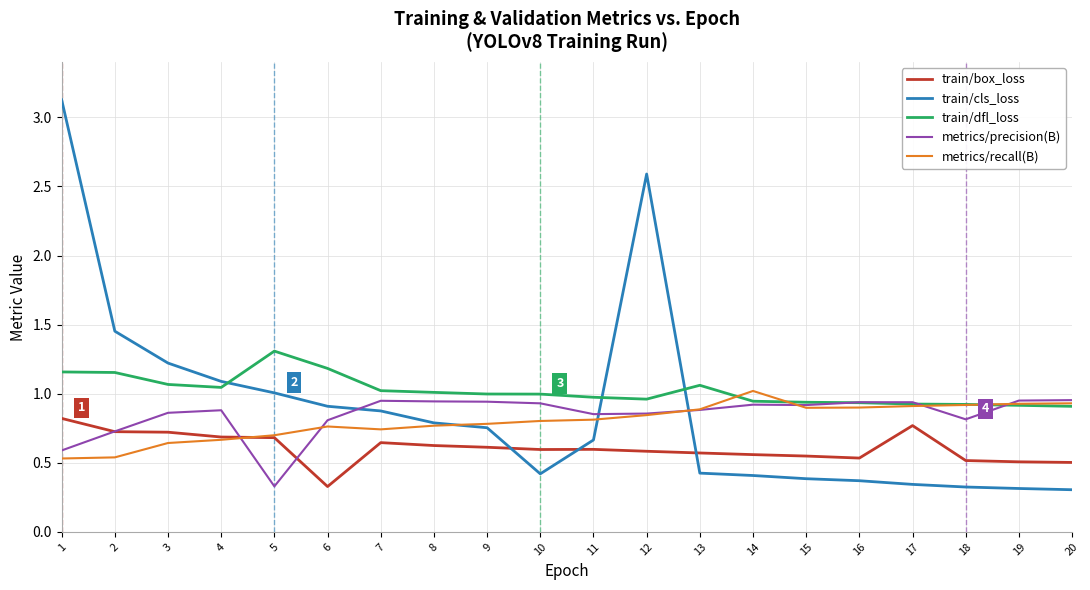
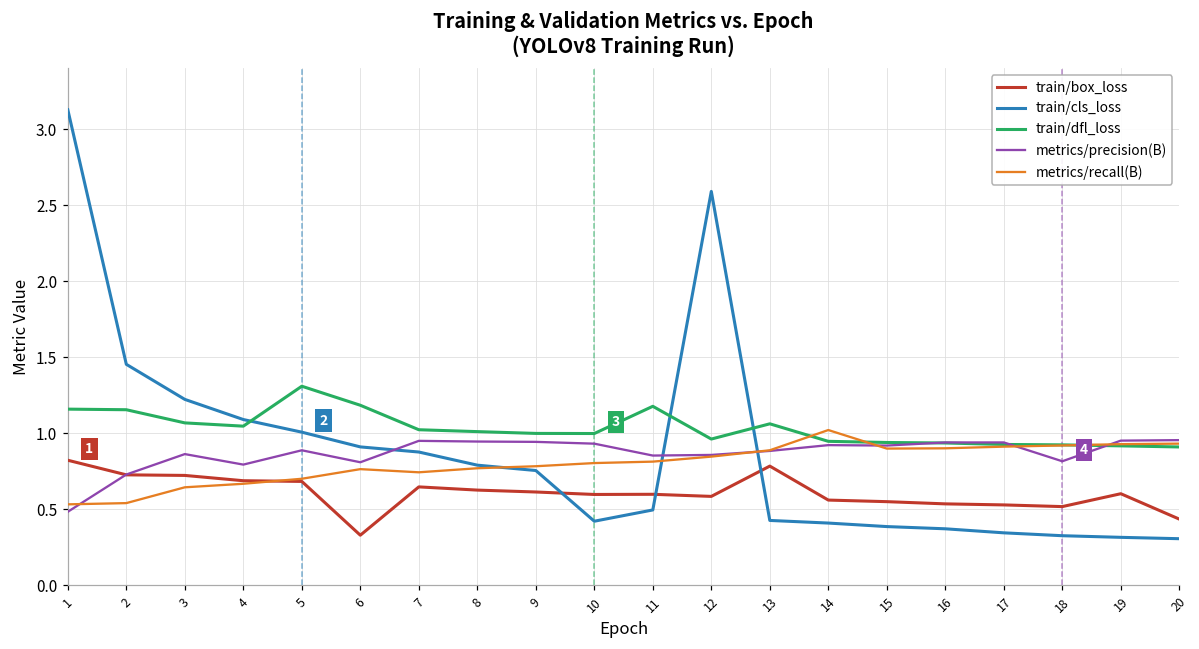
metrics/precision(B), 1: 0.59 -> 0.48
metrics/precision(B), 4: 0.88 -> 0.79
metrics/precision(B), 5: 0.33 -> 0.89
train/cls_loss, 11: 0.67 -> 0.49
train/dfl_loss, 11: 0.97 -> 1.18
train/box_loss, 13: 0.57 -> 0.78
train/box_loss, 17: 0.77 -> 0.53
train/box_loss, 19: 0.51 -> 0.60
train/box_loss, 20: 0.50 -> 0.43
